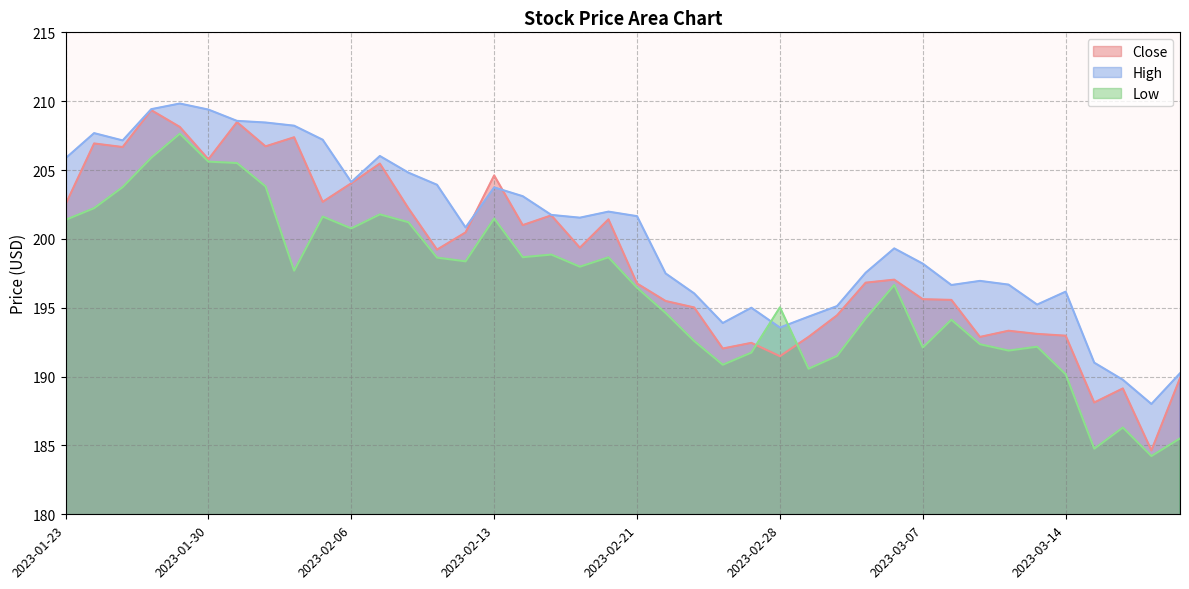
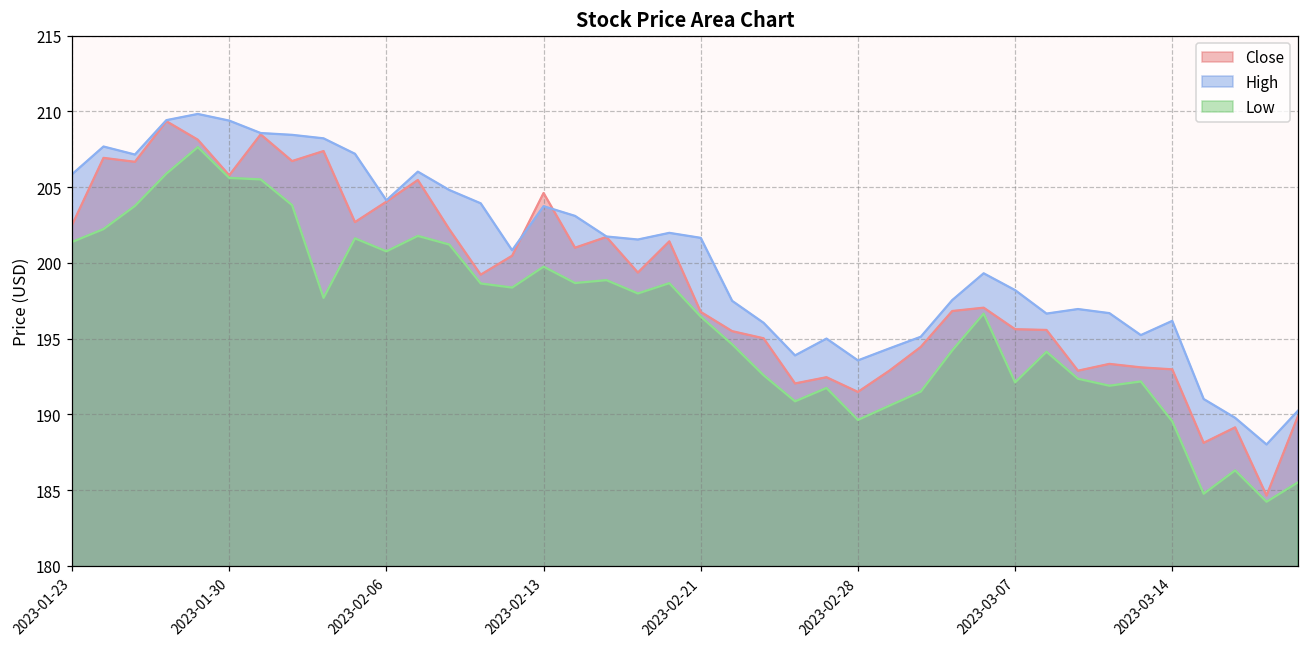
Low, 2023-02-13: 201.5 -> 199.8
Low, 2023-02-28: 195.0 -> 189.6
Low, 2023-03-14: 190.2 -> 189.5
